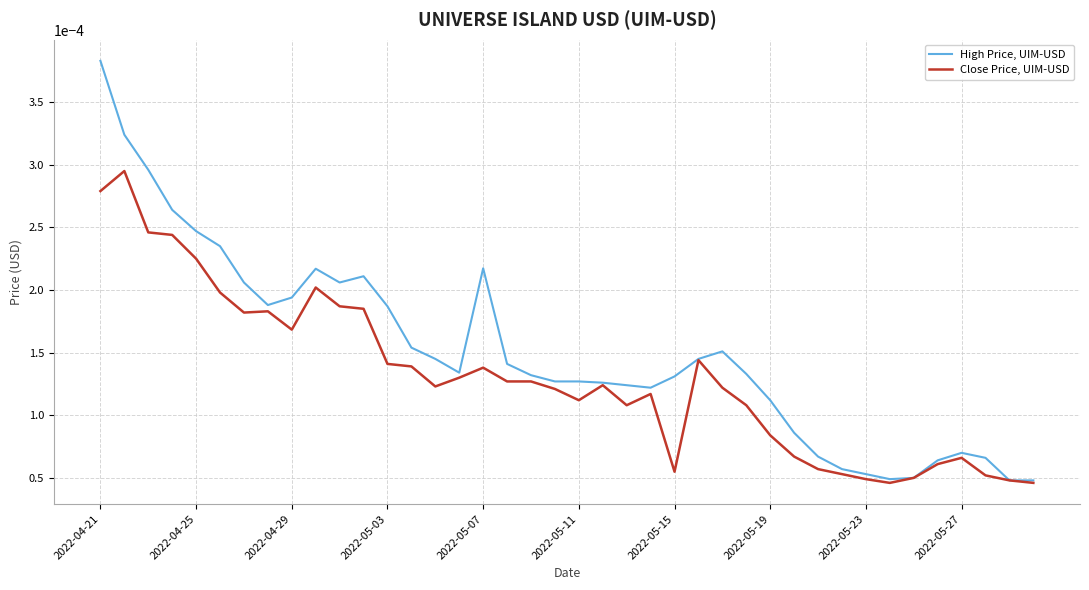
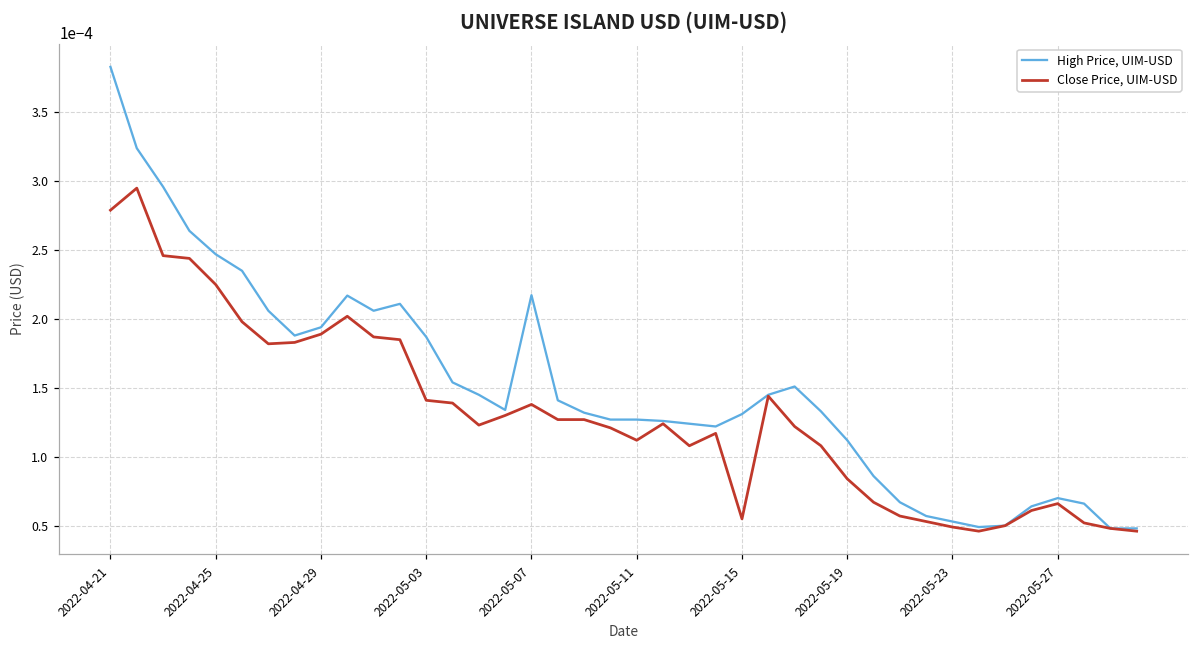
Close Price, UIM-USD, 2022-04-29: 0.000168 -> 0.000189
